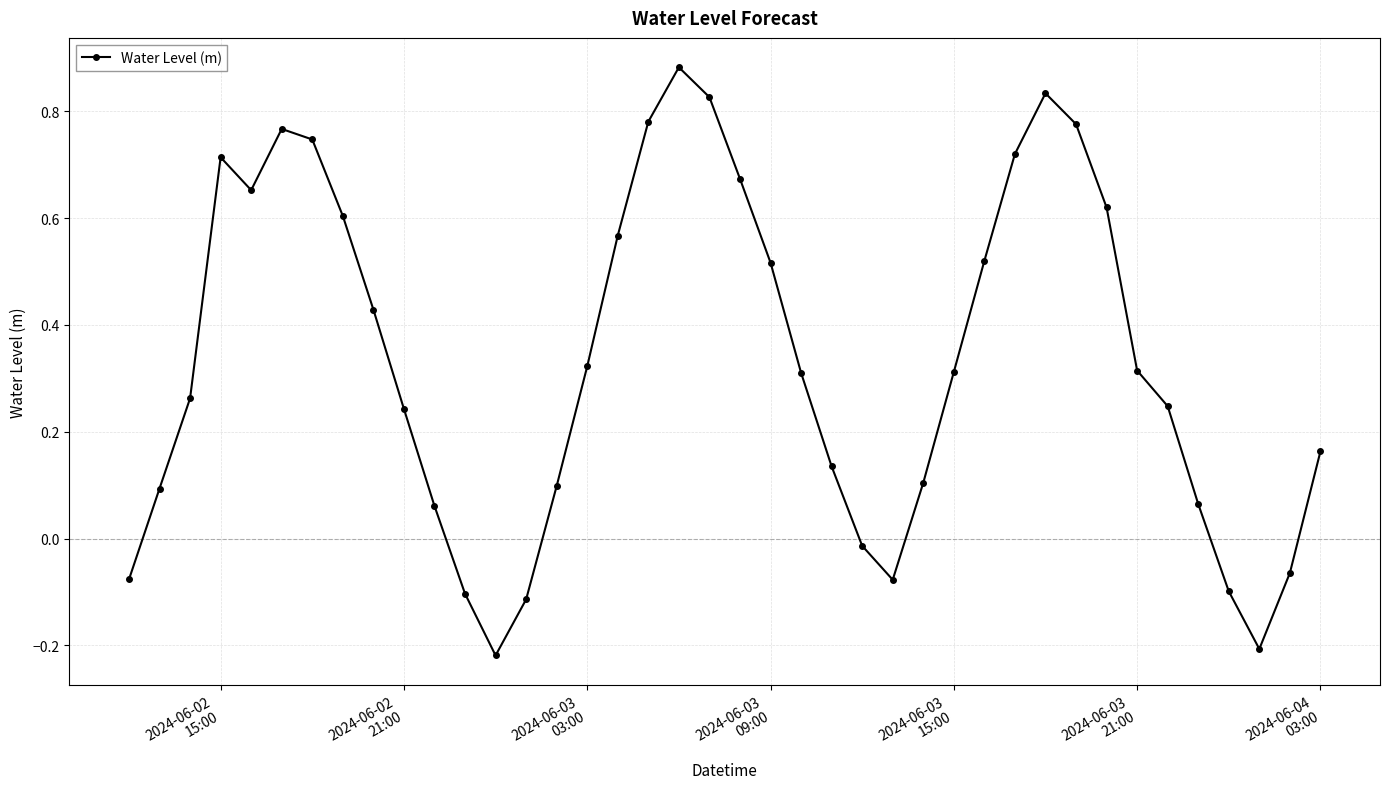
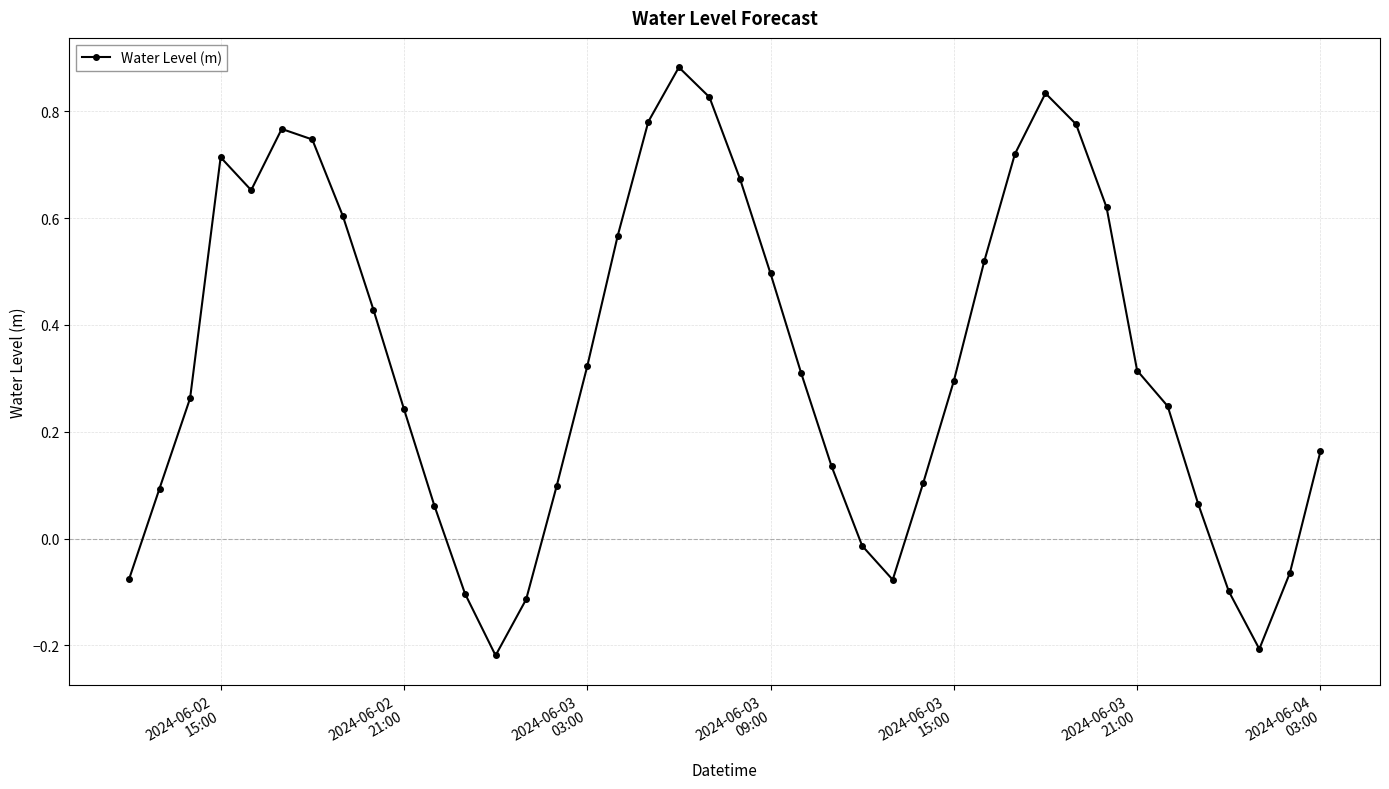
2024-06-03 09:00: 0.52 -> 0.50
2024-06-03 15:00: 0.31 -> 0.30
